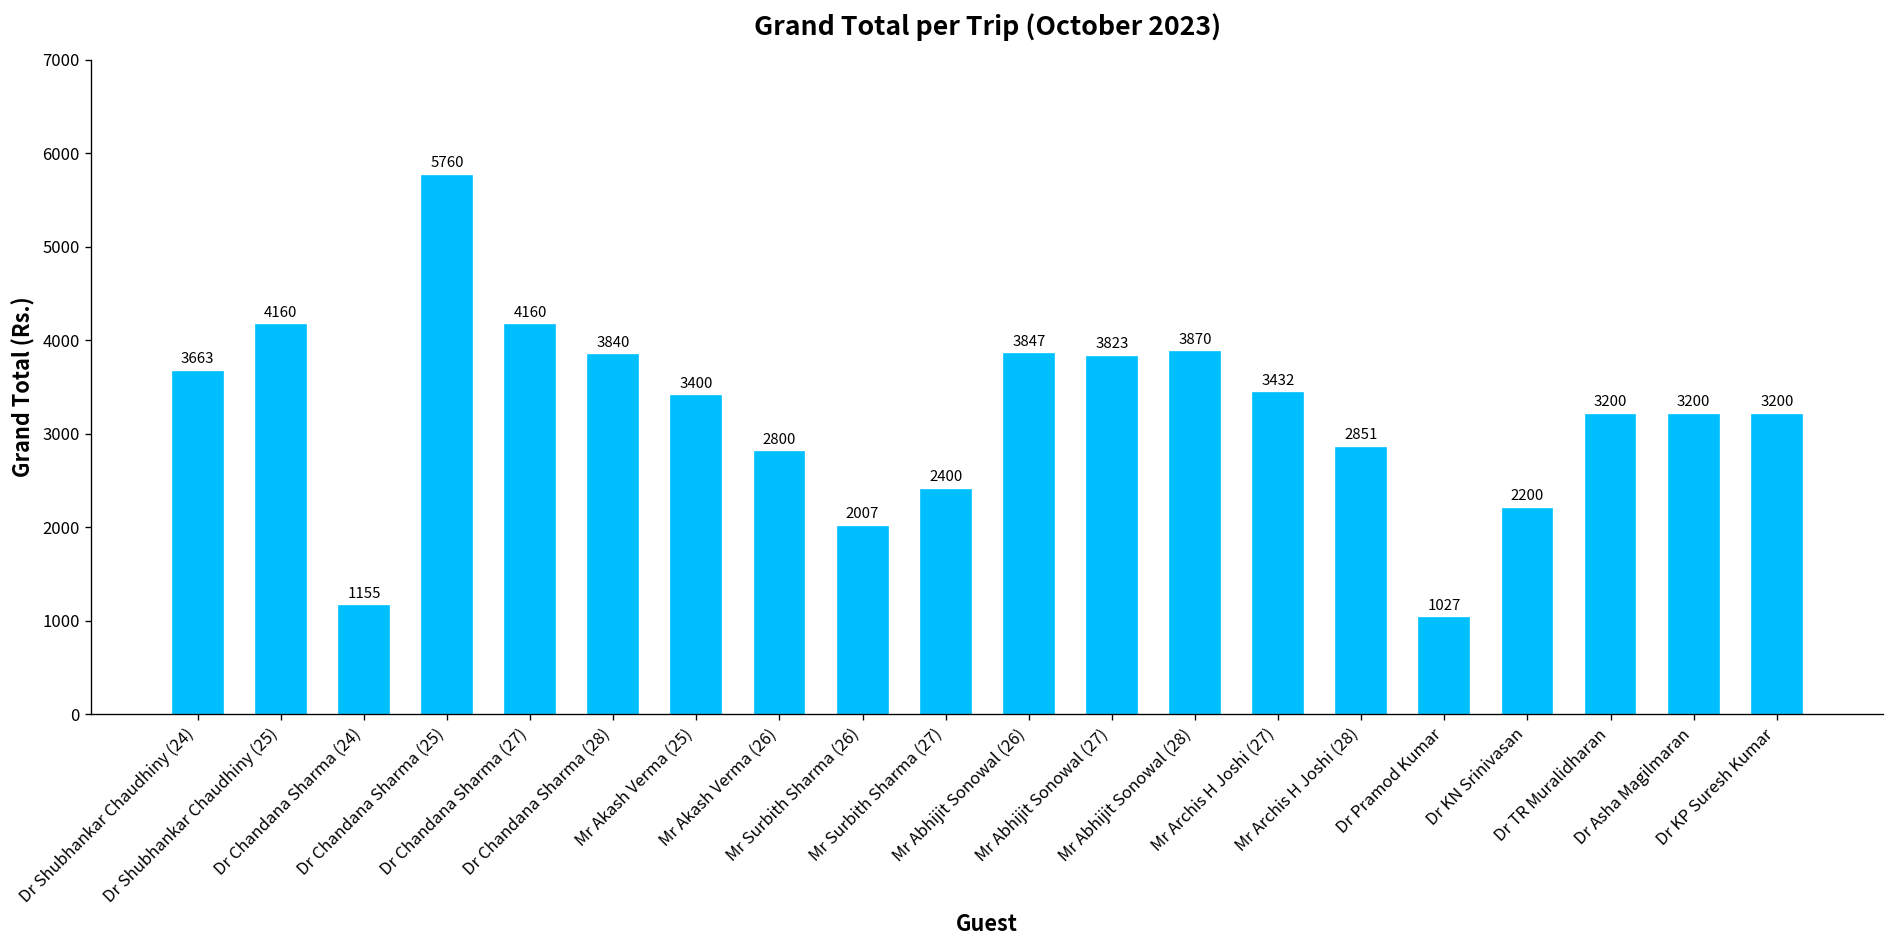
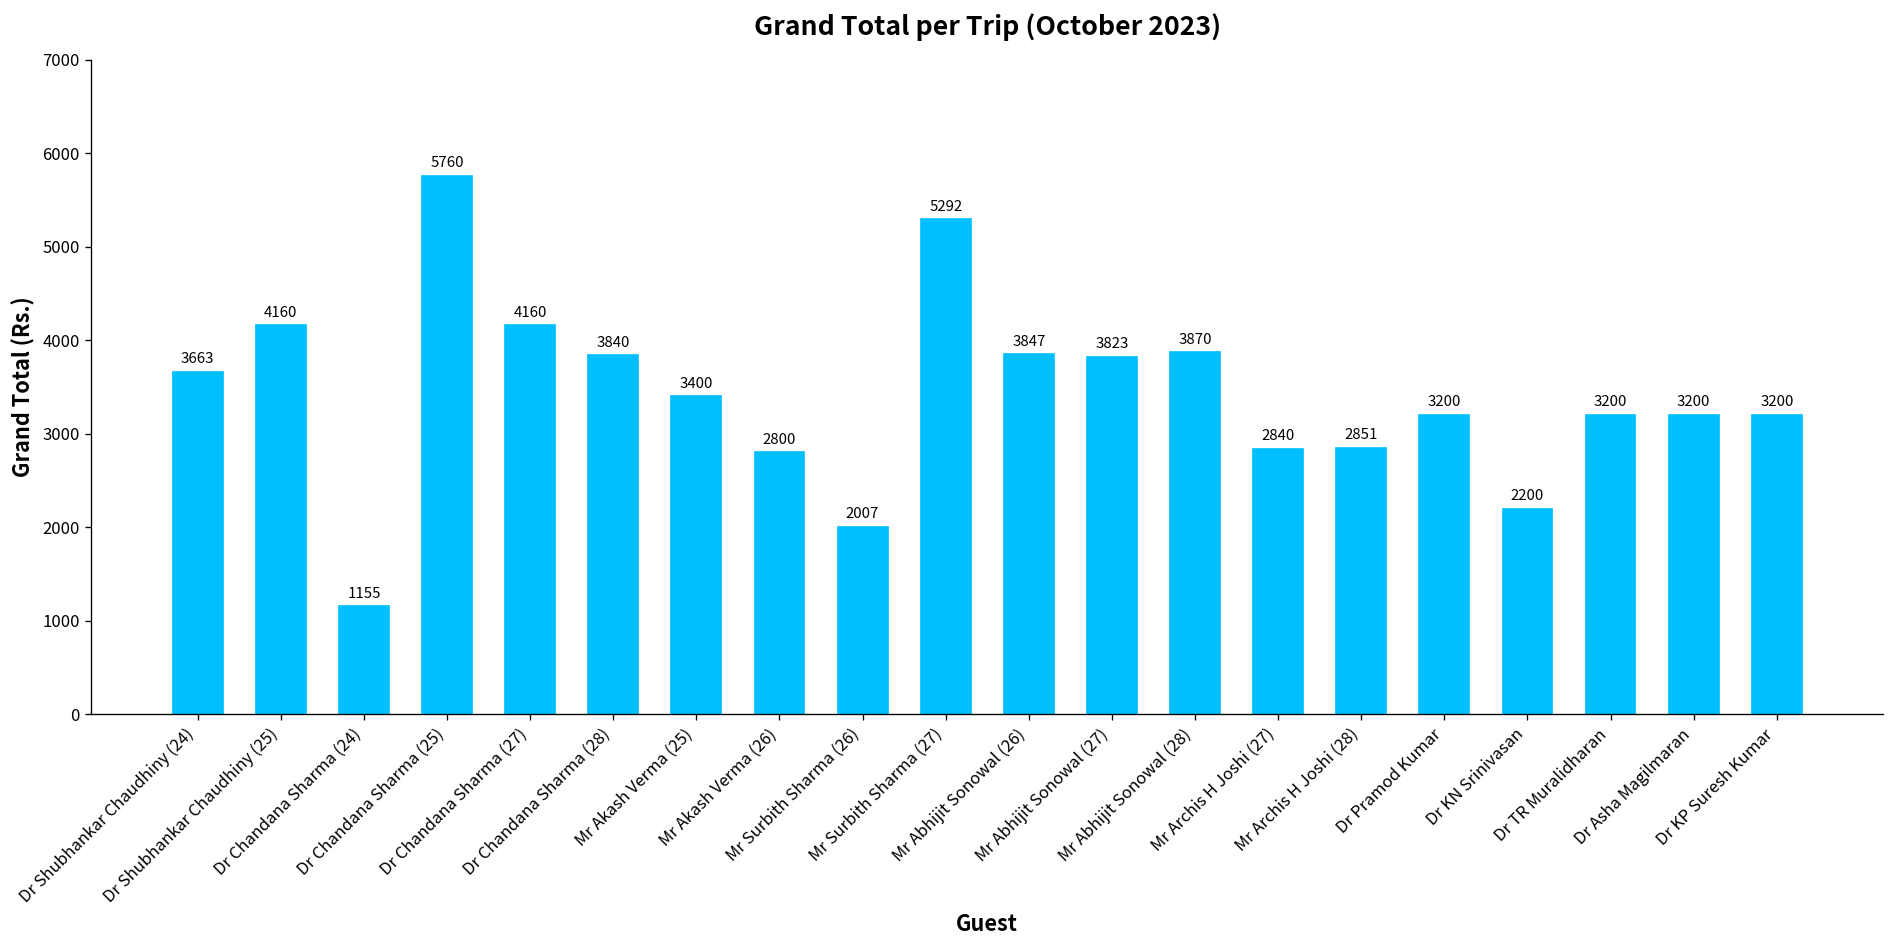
Mr Surbith Sharma (27): 2400 -> 5292
Mr Archis H Joshi (27): 3432 -> 2840
Dr Pramod Kumar: 1027 -> 3200
